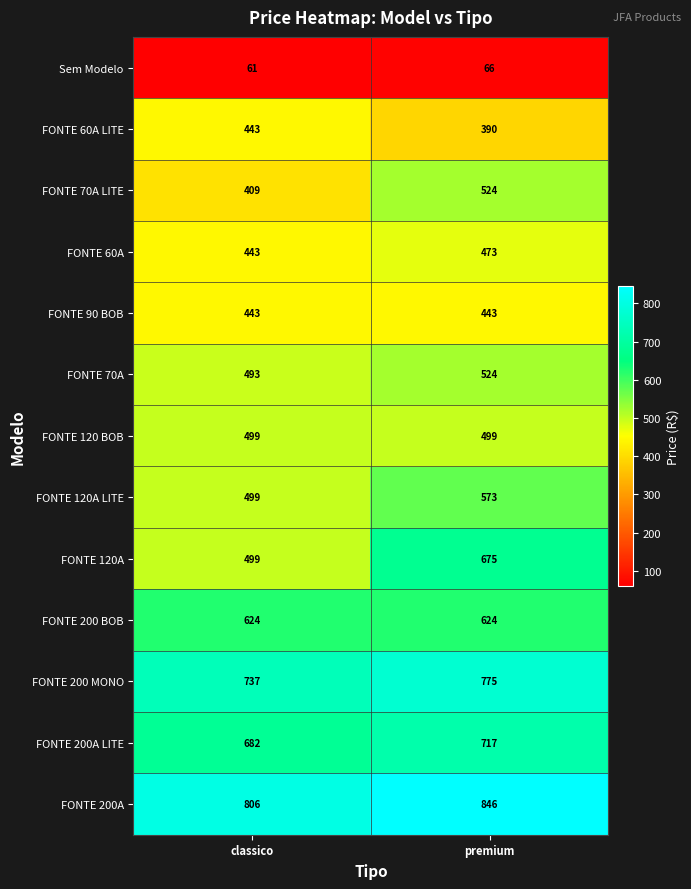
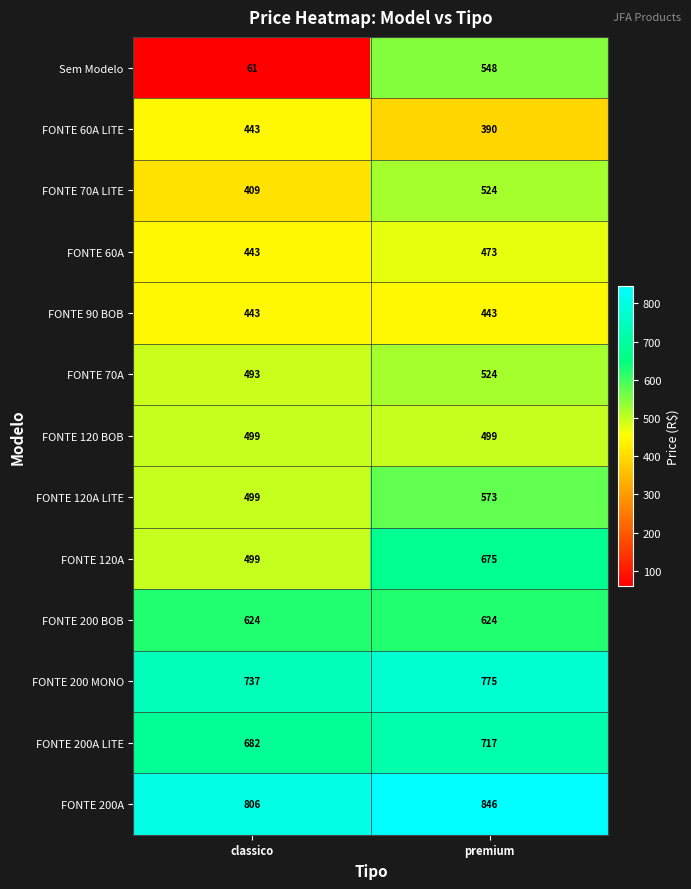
Sem Modelo, premium: 66 -> 548
